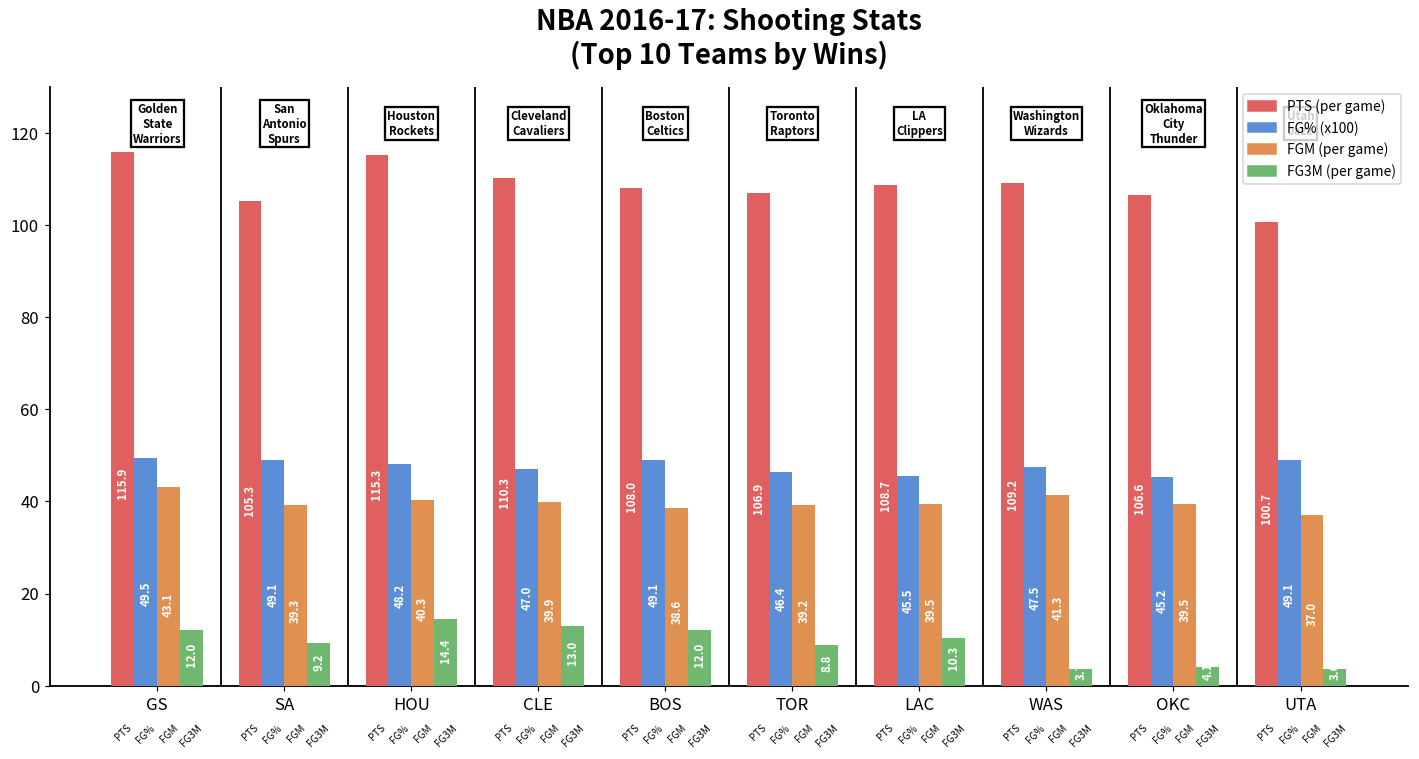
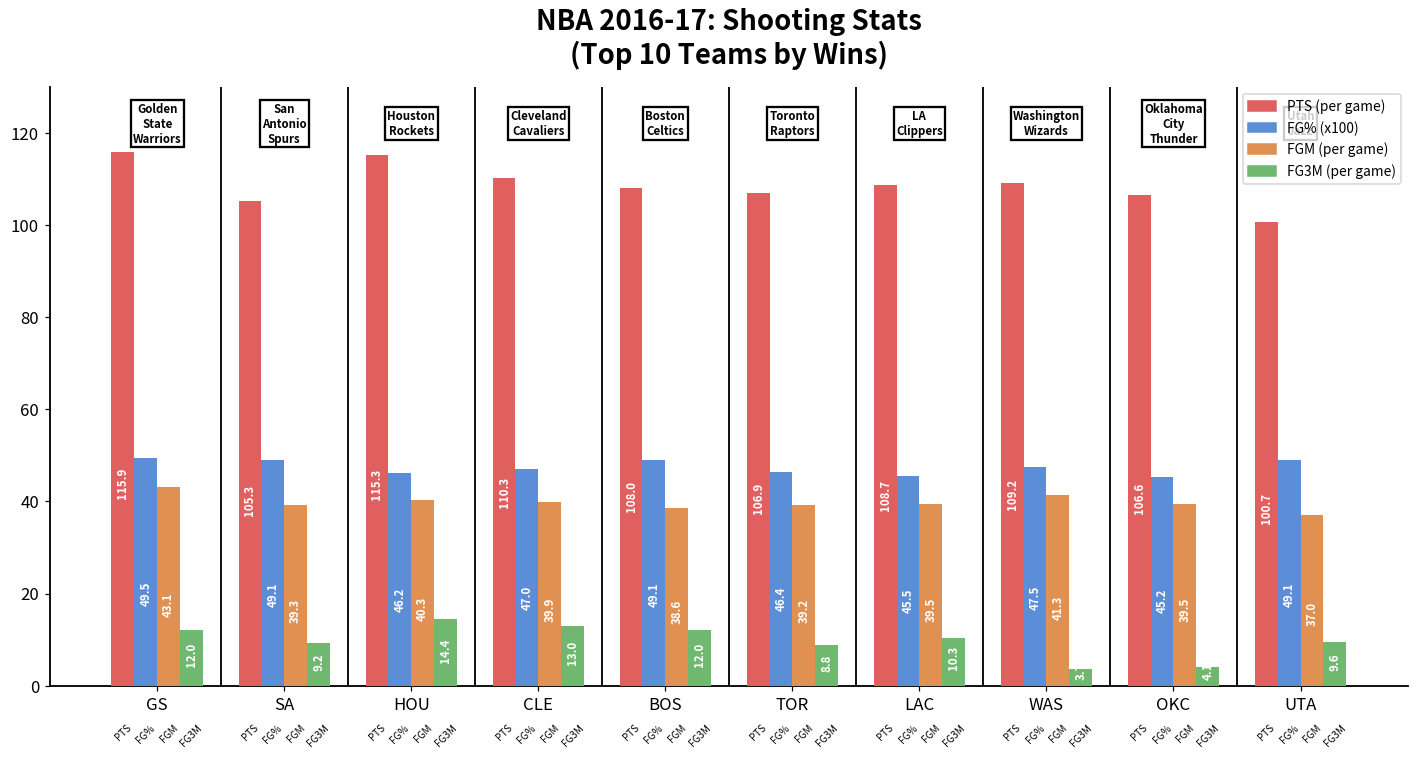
FG% (x100), HOU: 48.2 -> 46.2
FG3M (per game), UTA: 3.6 -> 9.6
